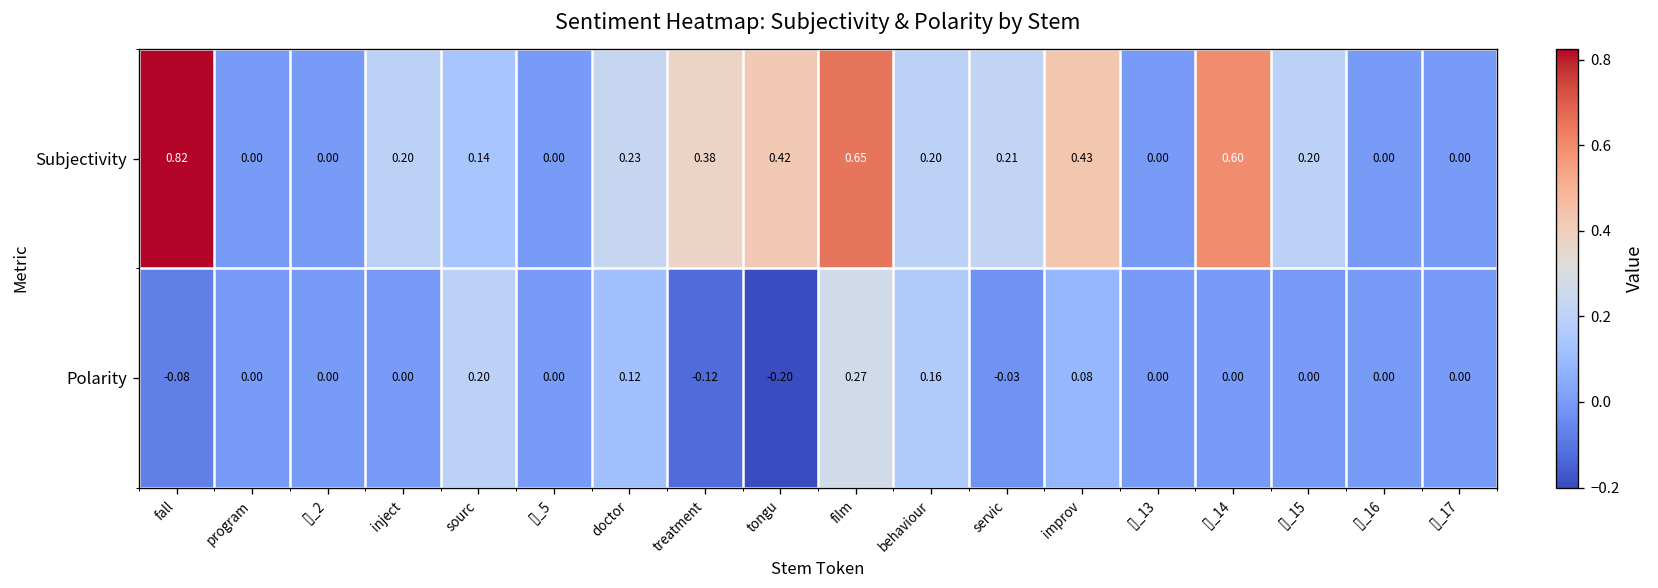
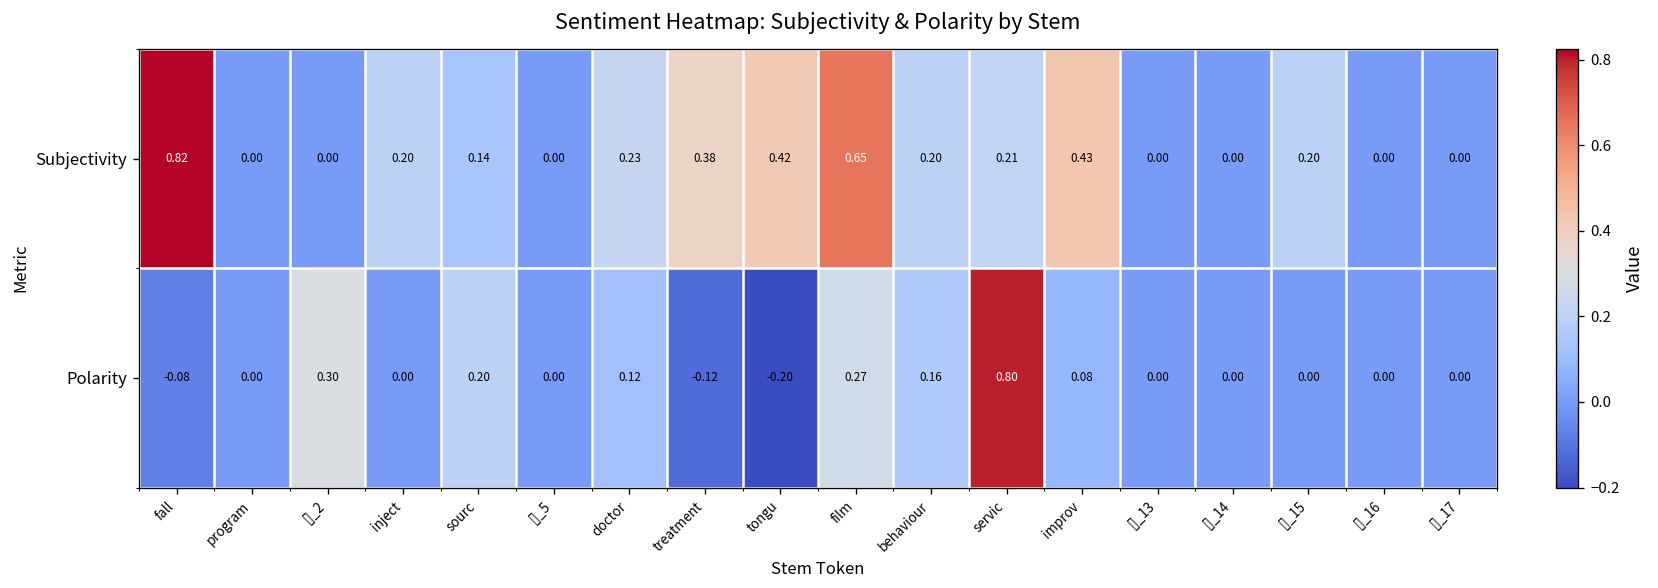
Subjectivity, []_14: 0.60 -> 0.00
Polarity, []_2: 0.00 -> 0.30
Polarity, servic: -0.03 -> 0.80
